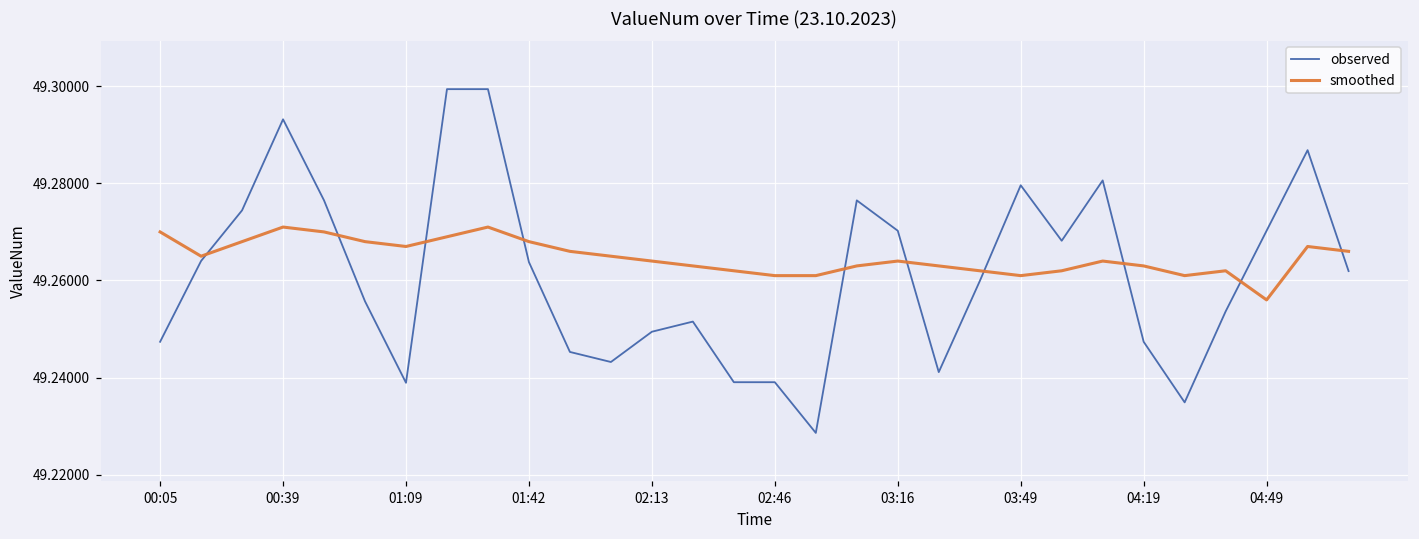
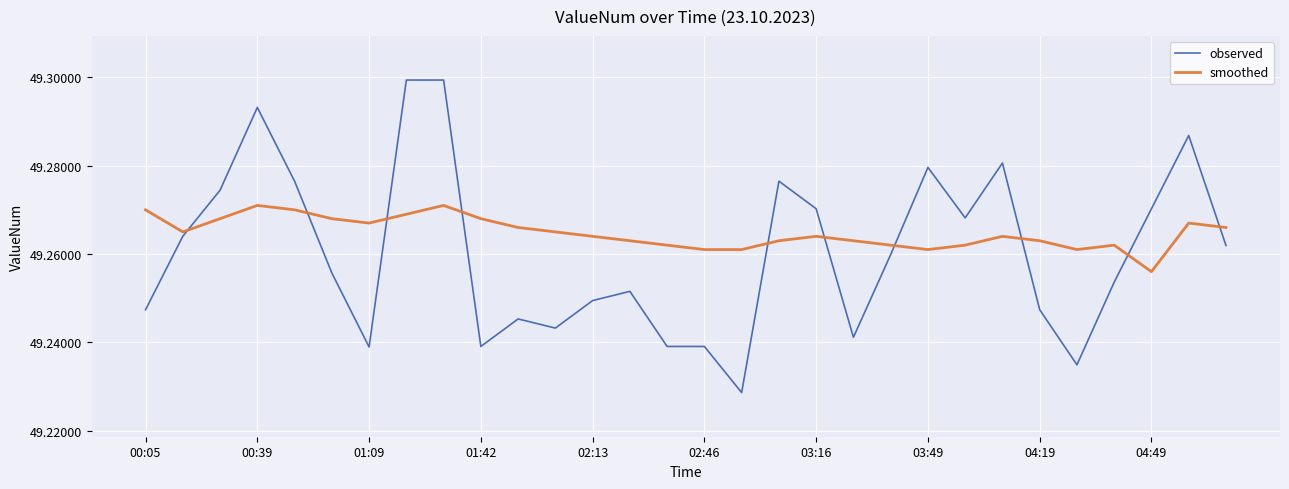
observed, 01:42: 49.264 -> 49.239
